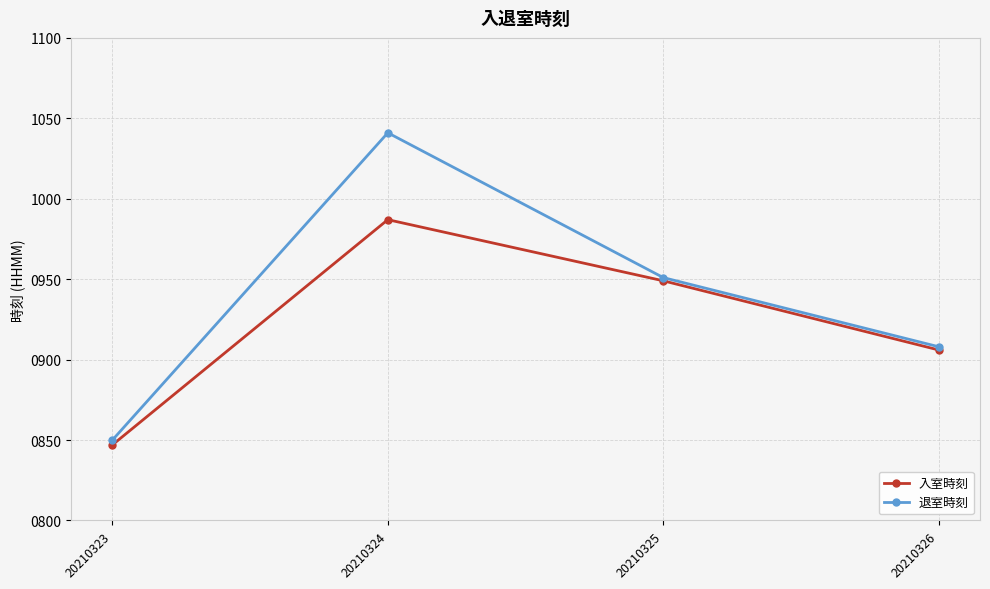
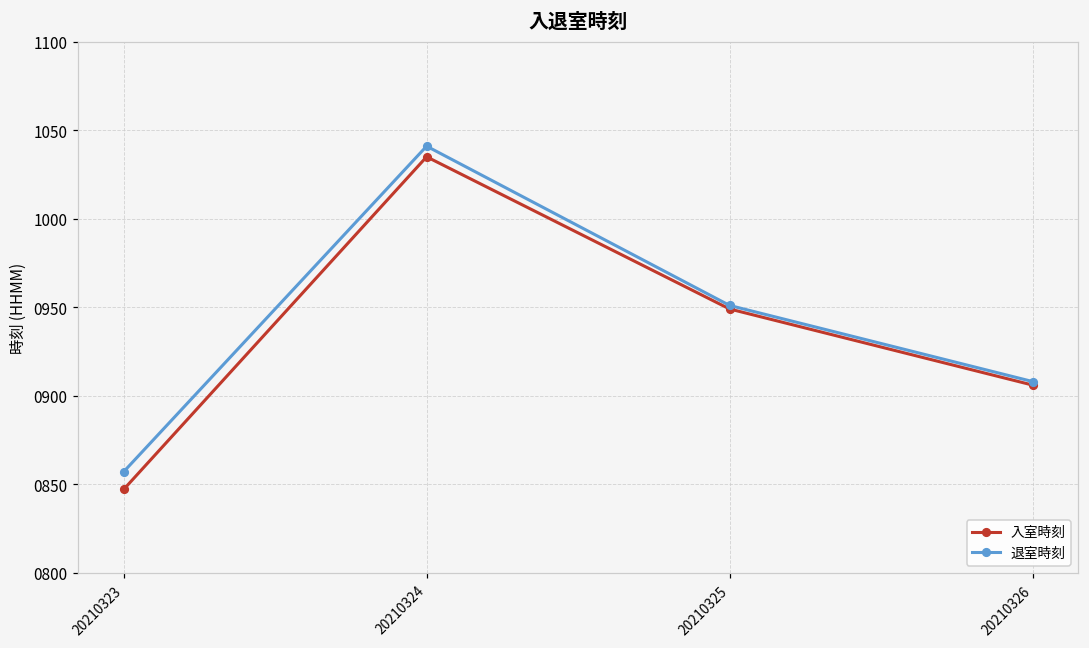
退室時刻, 20210323: 850 -> 857
入室時刻, 20210324: 987 -> 1035
